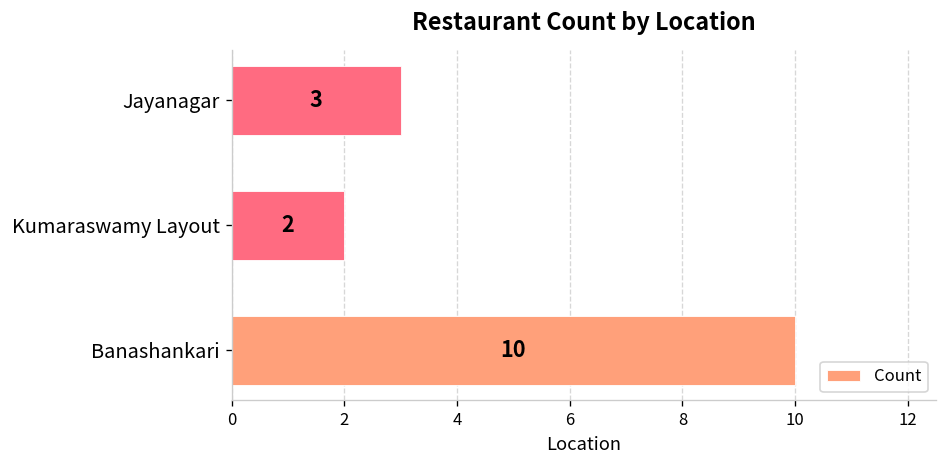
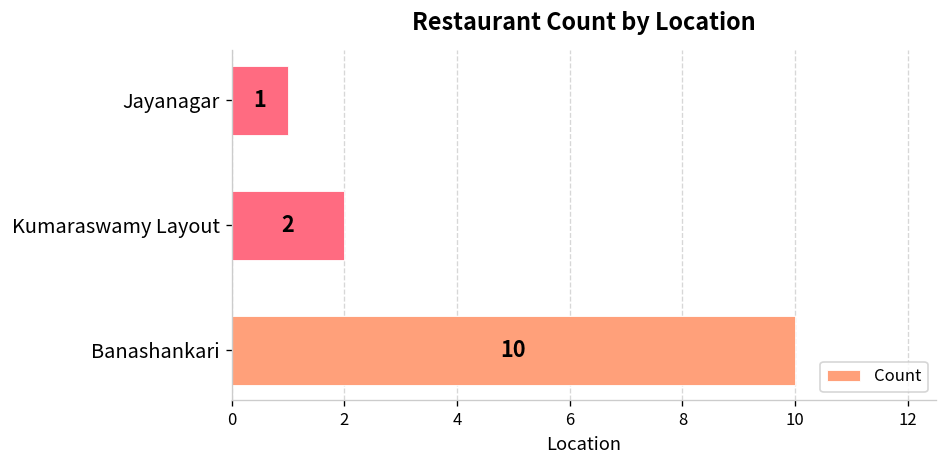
Jayanagar: 3 -> 1
